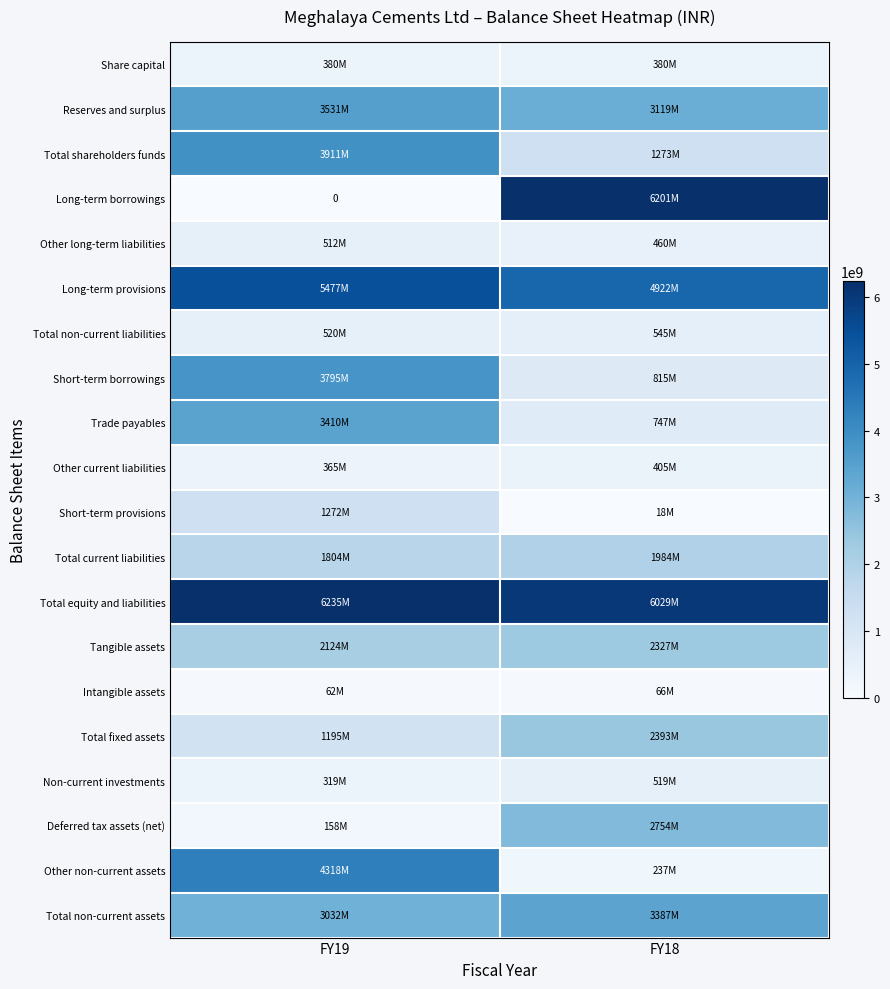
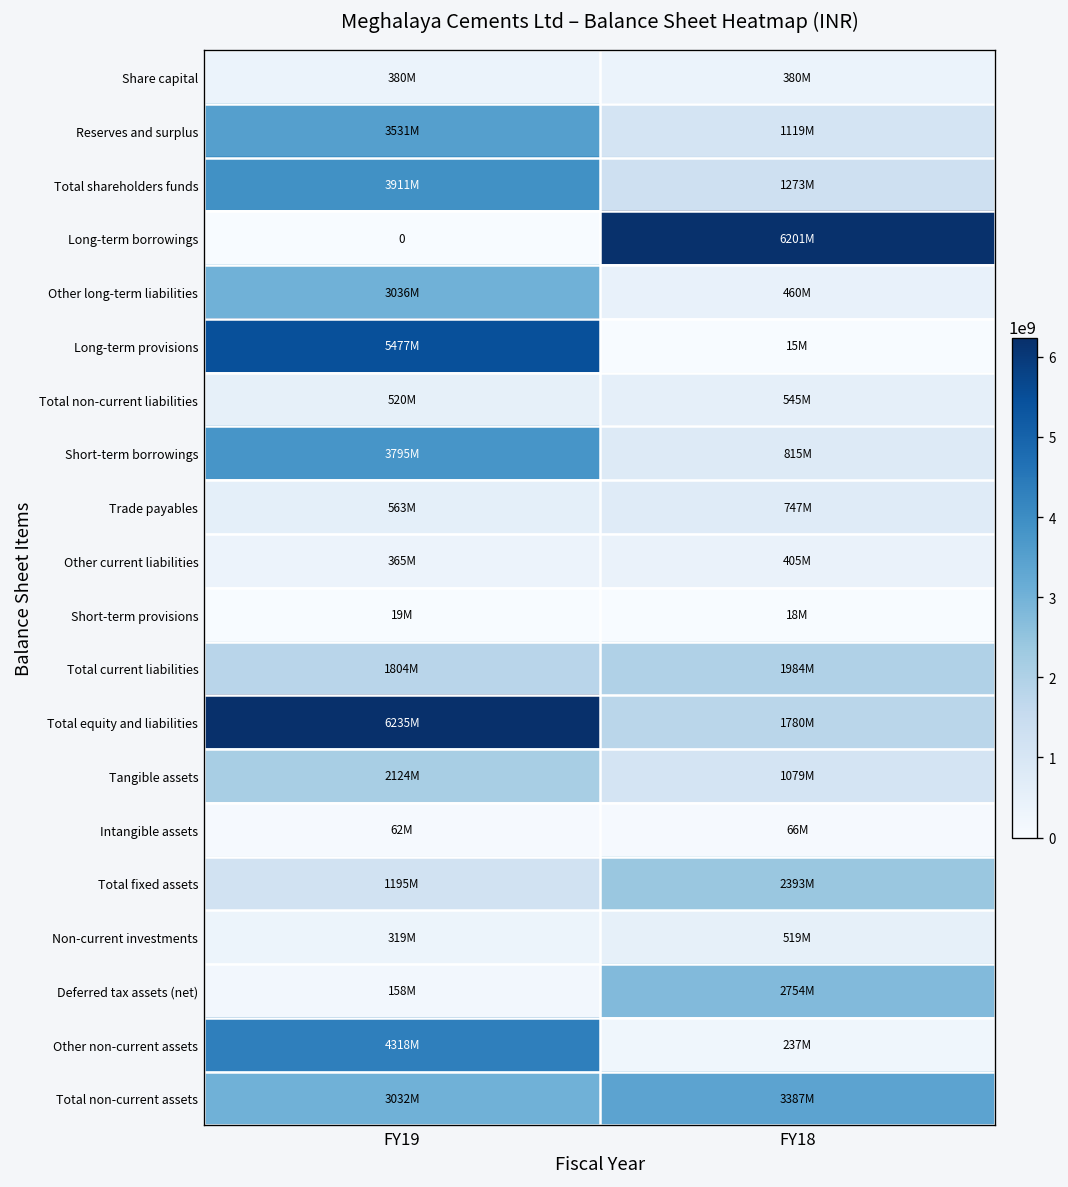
Reserves and surplus, FY18: 3119M -> 1119M
Other long-term liabilities, FY19: 512M -> 3036M
Long-term provisions, FY18: 4922M -> 15M
Trade payables, FY19: 3410M -> 563M
Short-term provisions, FY19: 1272M -> 19M
Total equity and liabilities, FY18: 6029M -> 1780M
Tangible assets, FY18: 2327M -> 1079M
